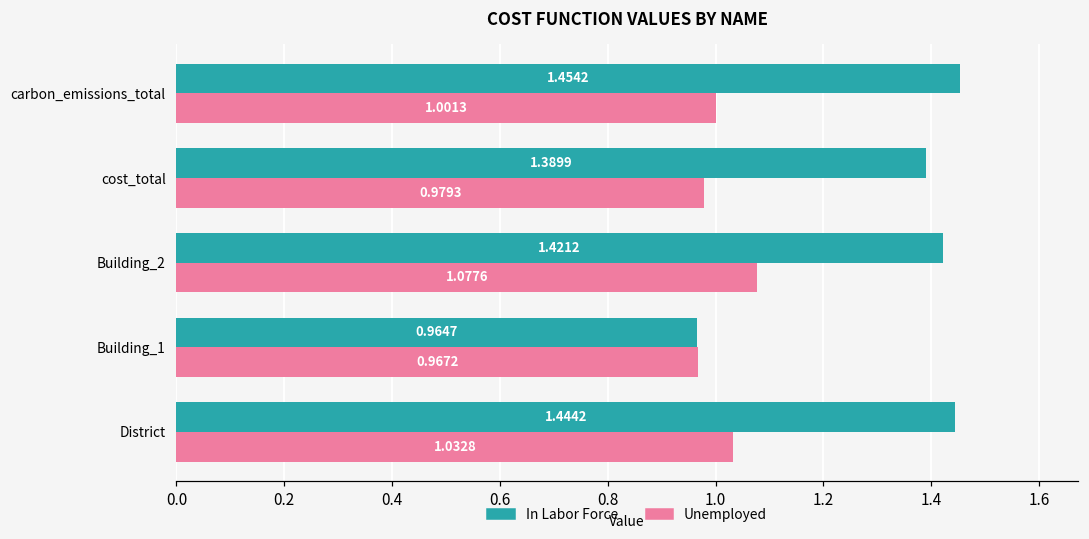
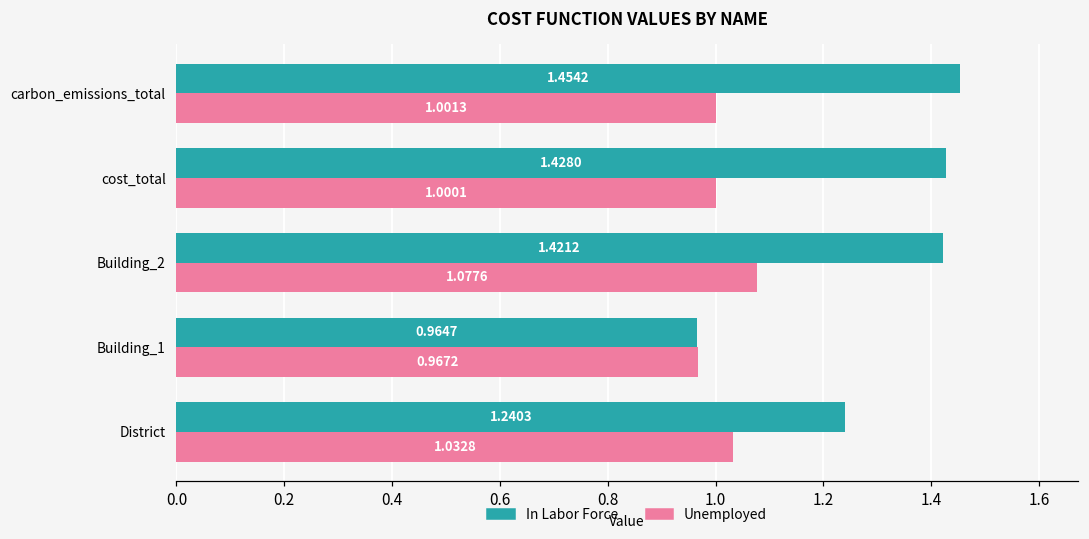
In Labor Force, cost_total: 1.3899 -> 1.4280
Unemployed, cost_total: 0.9793 -> 1.0001
In Labor Force, District: 1.4442 -> 1.2403
